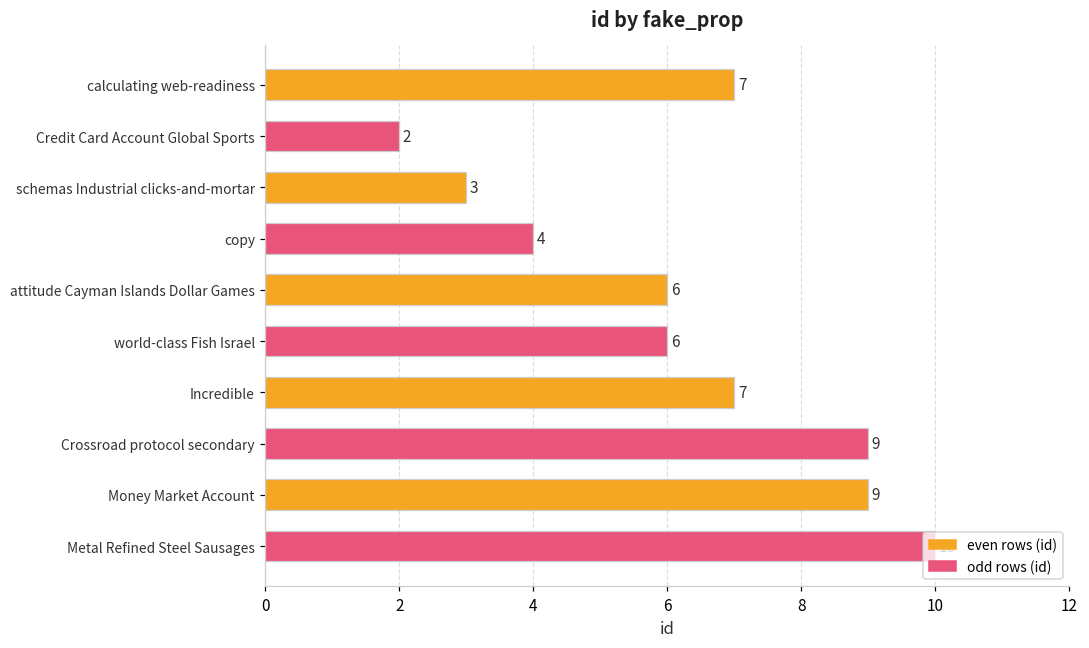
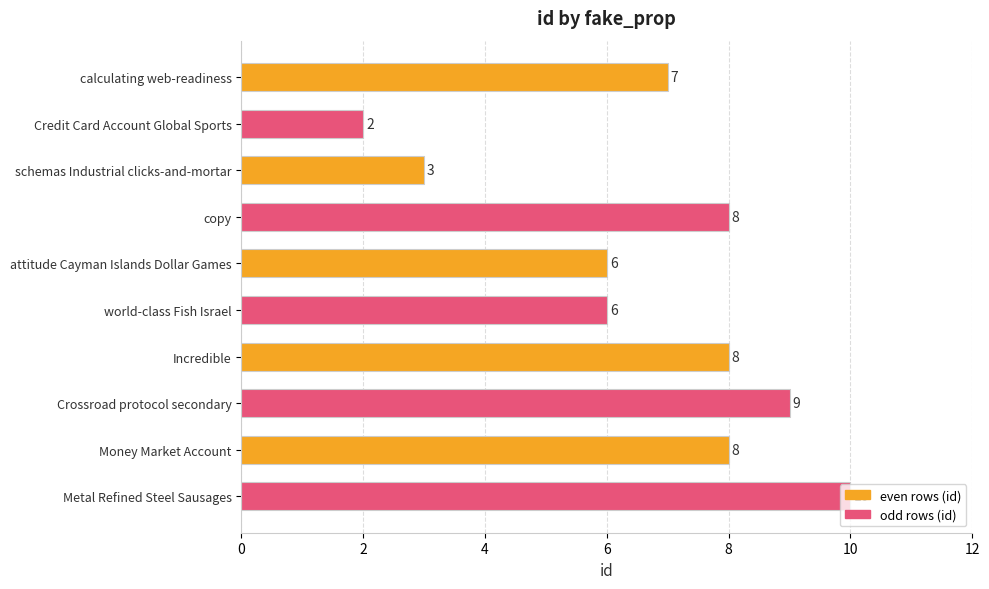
copy: 4 -> 8
Incredible: 7 -> 8
Money Market Account: 9 -> 8
